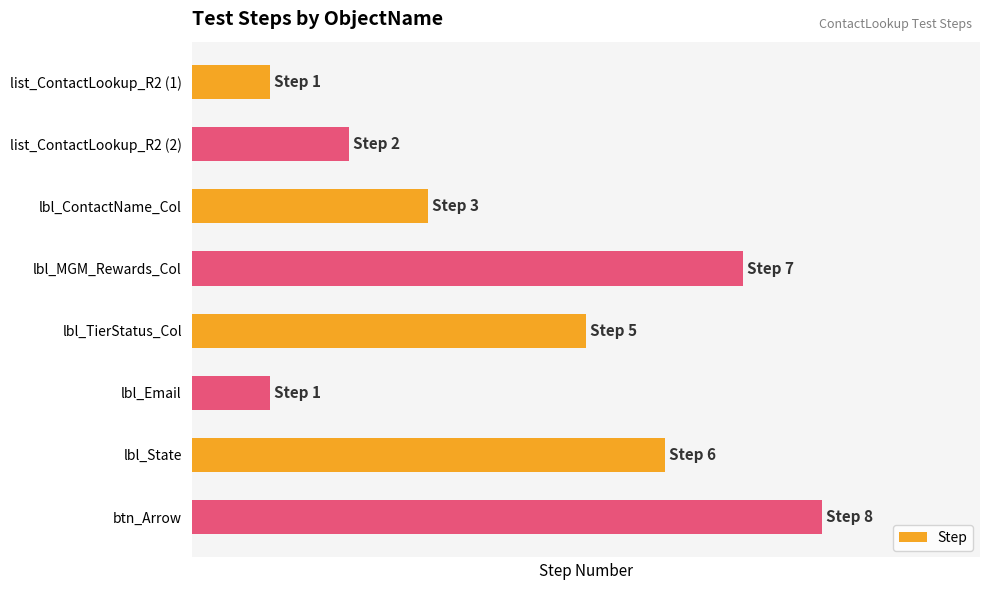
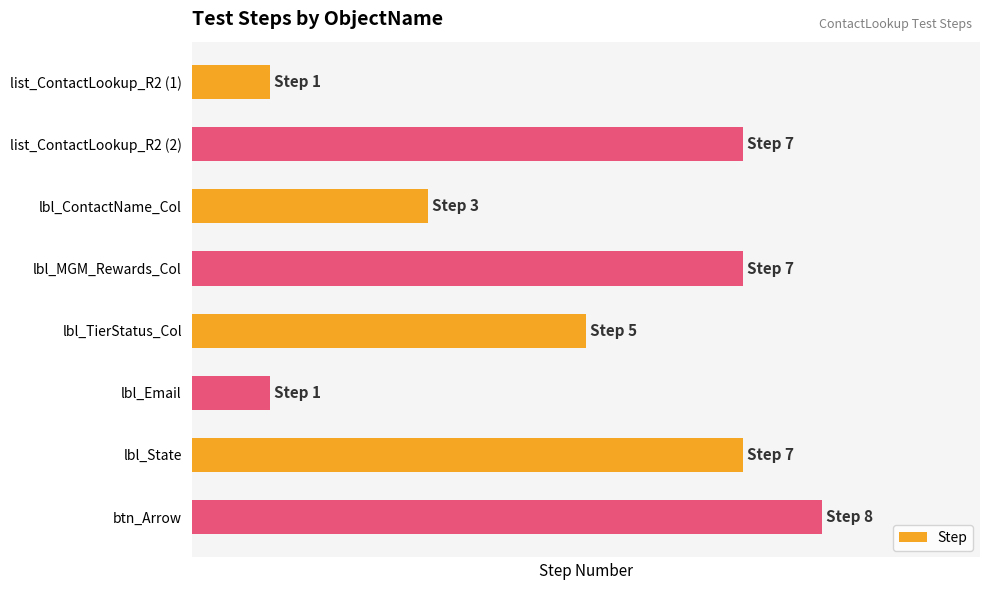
list_ContactLookup_R2 (2): 2 -> 7
lbl_State: 6 -> 7
